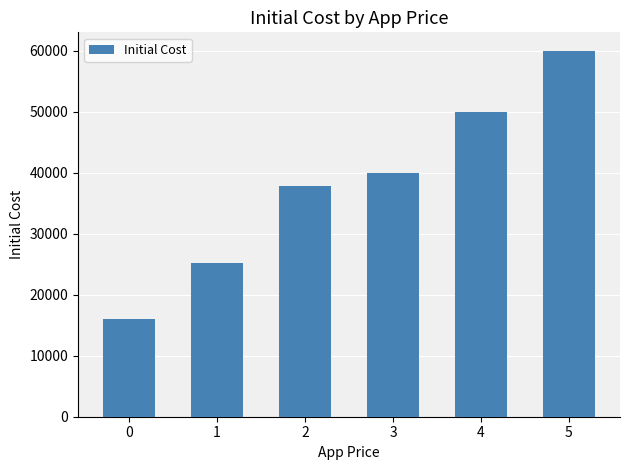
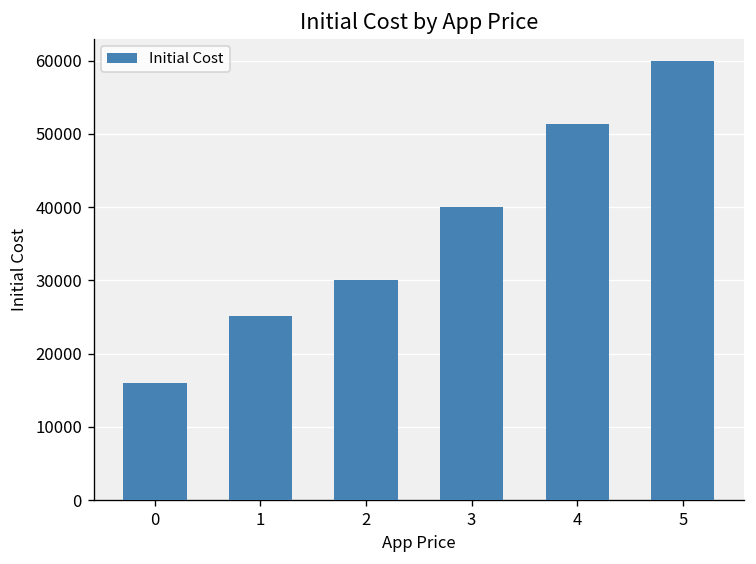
2: 38000 -> 30000
4: 50000 -> 51000
